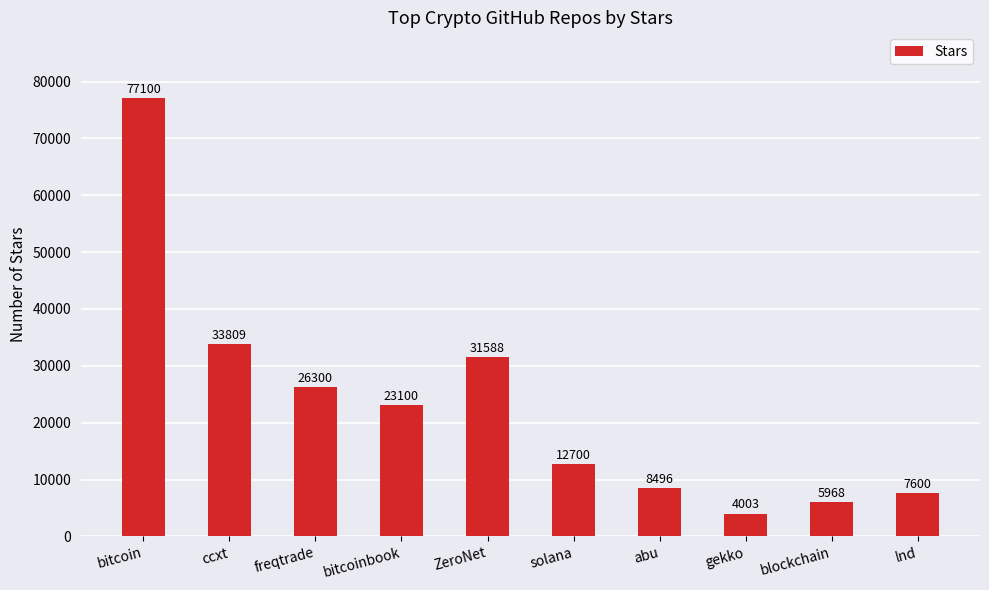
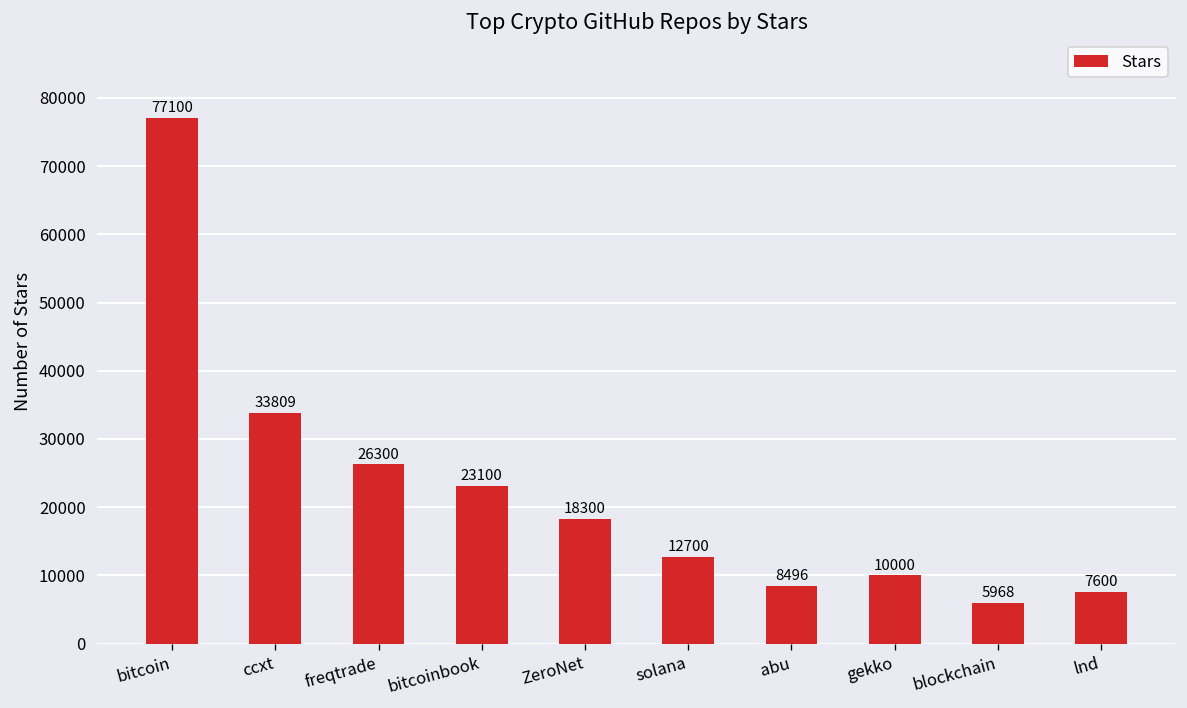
ZeroNet: 31588 -> 18300
gekko: 4003 -> 10000
